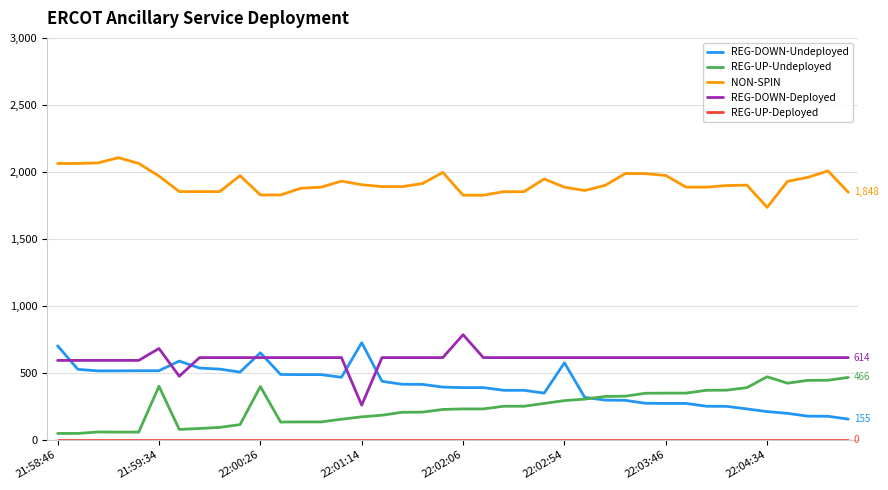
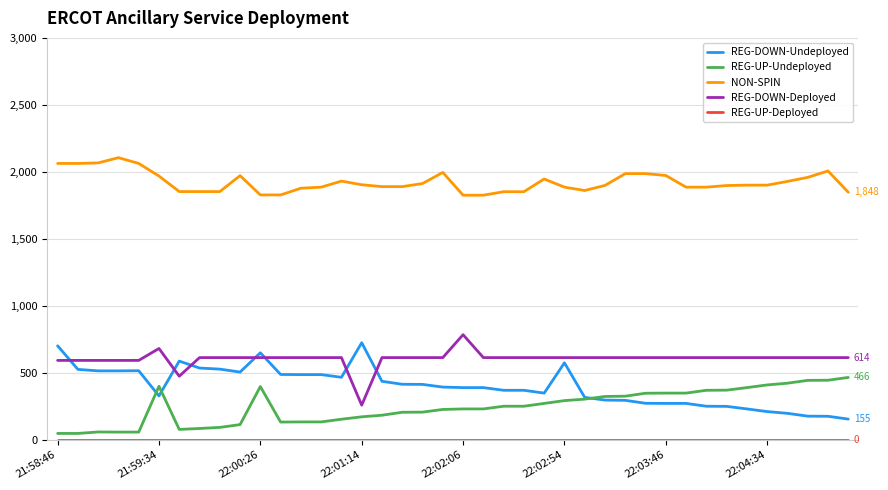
REG-DOWN-Undeployed, 21:59:34: 520 -> 330
REG-UP-Undeployed, 22:04:34: 470 -> 410
NON-SPIN, 22:04:34: 1,740 -> 1,900
